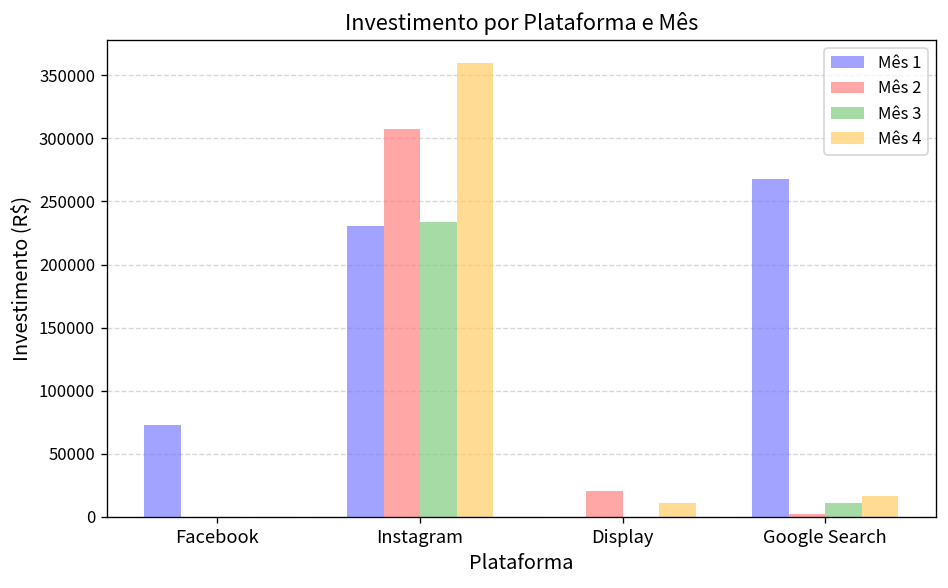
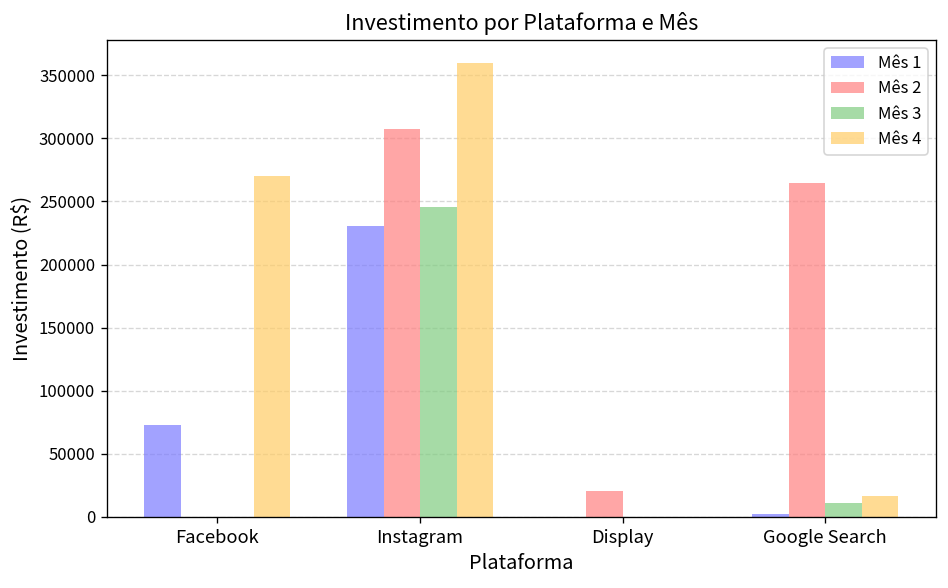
Mês 4, Facebook: 0 -> 270000
Mês 3, Instagram: 234000 -> 246000
Mês 4, Display: 11000 -> 0
Mês 1, Google Search: 268000 -> 2000
Mês 2, Google Search: 2000 -> 265000
